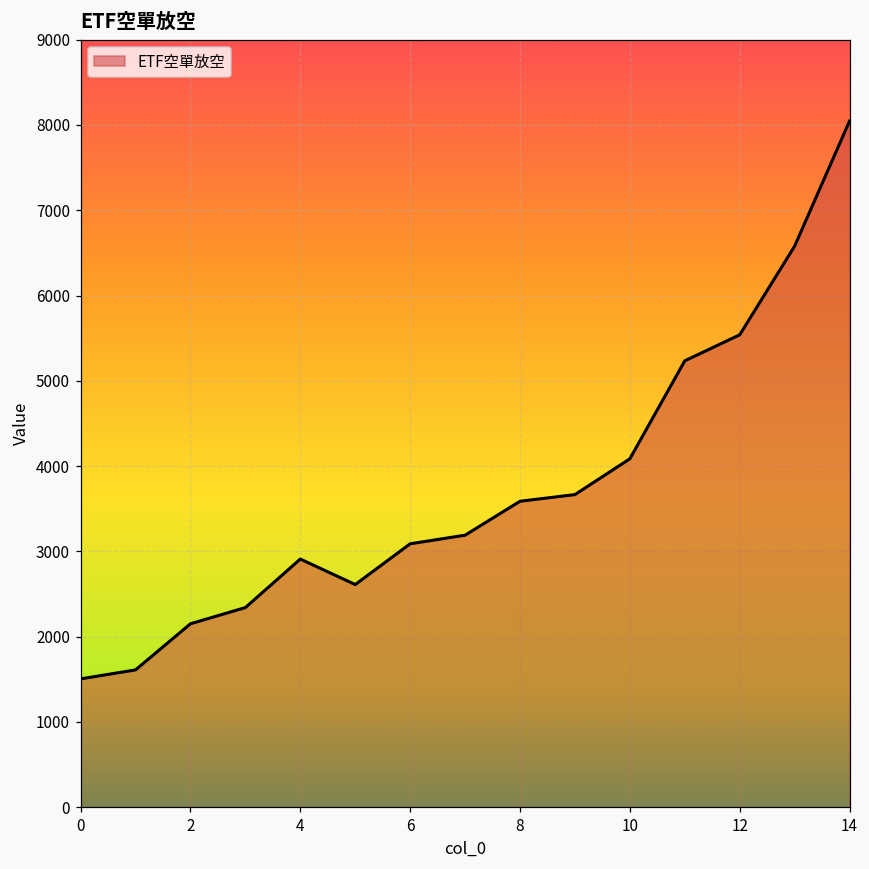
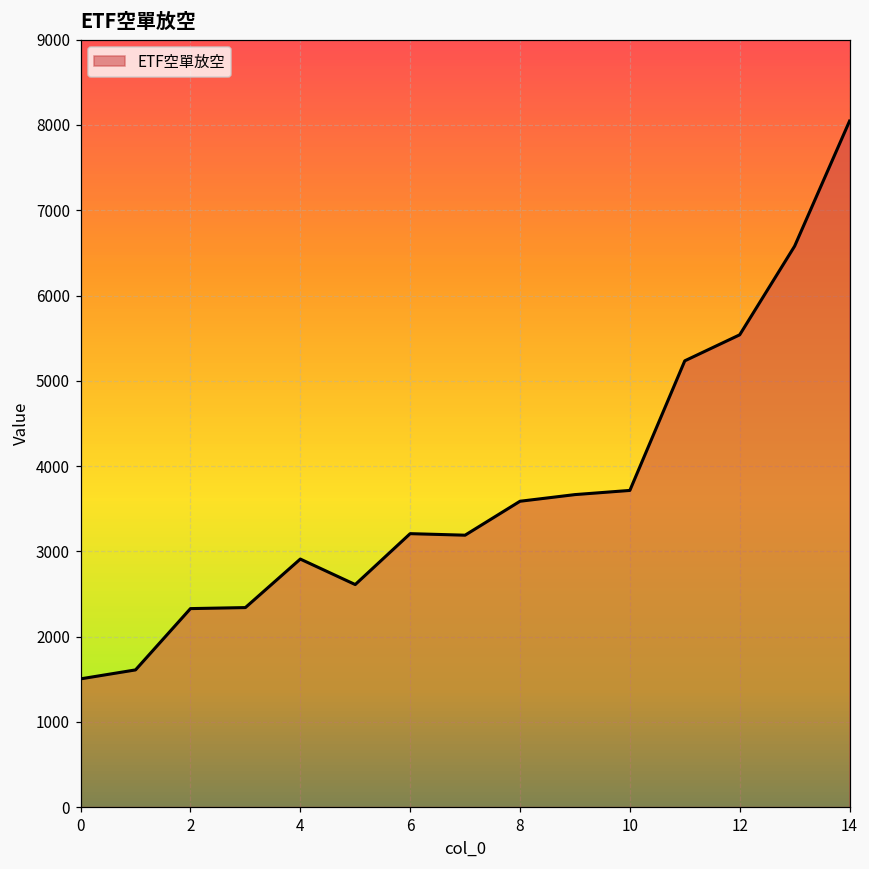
2: 2200 -> 2300
6: 3100 -> 3200
10: 4100 -> 3700
